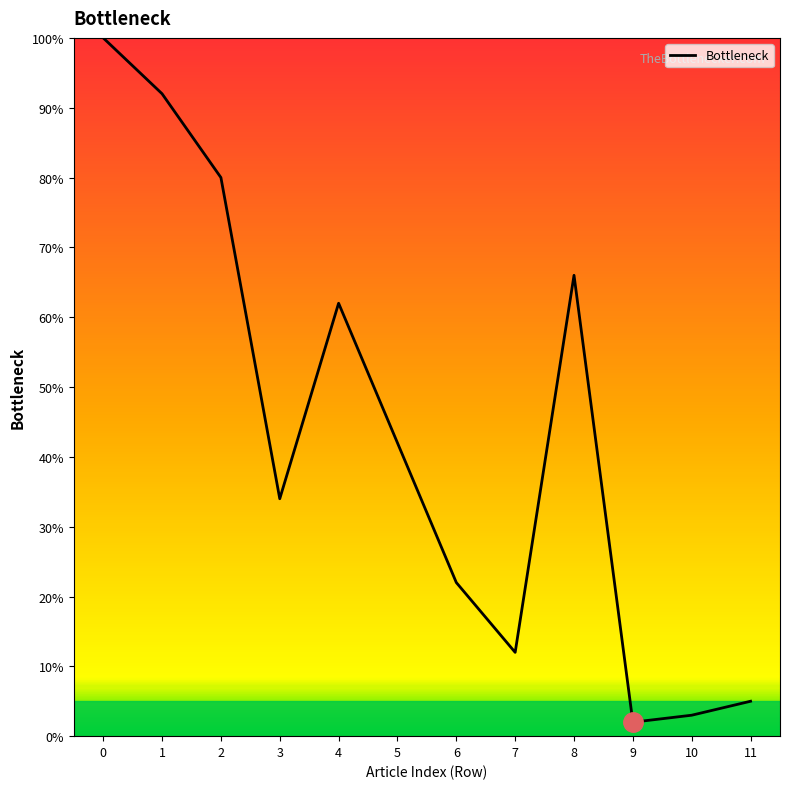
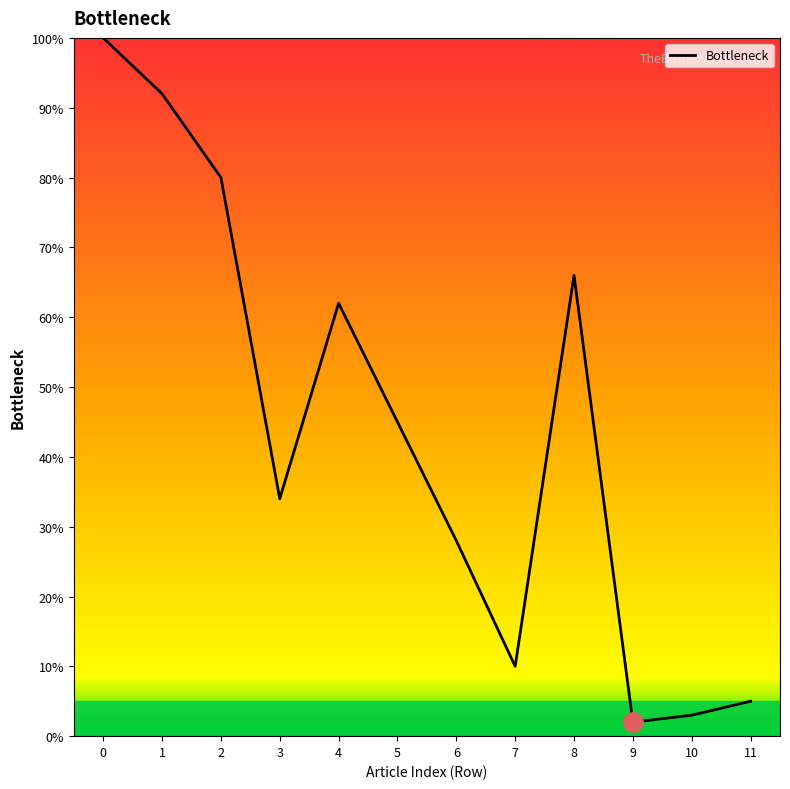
Bottleneck, 5: 42% -> 45%
Bottleneck, 6: 22% -> 28%
Bottleneck, 7: 12% -> 10%
